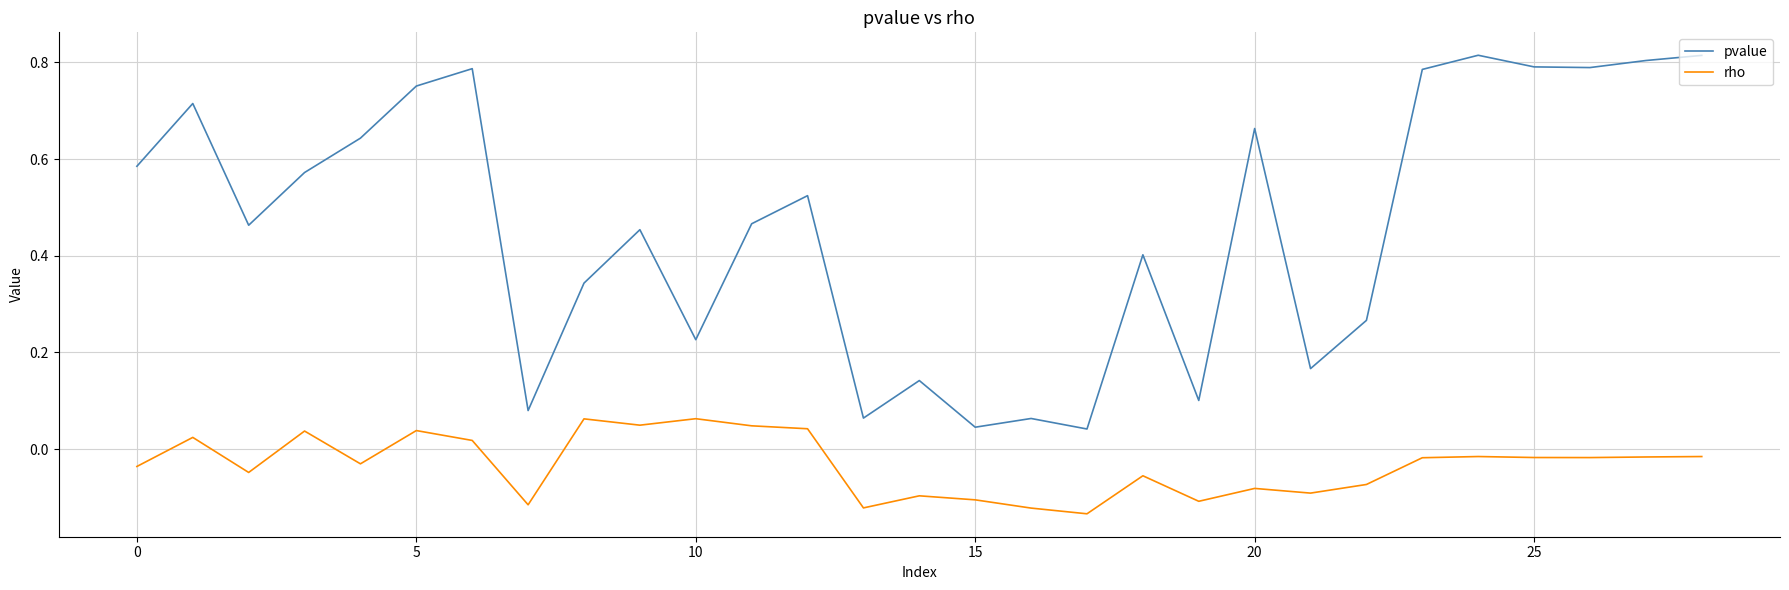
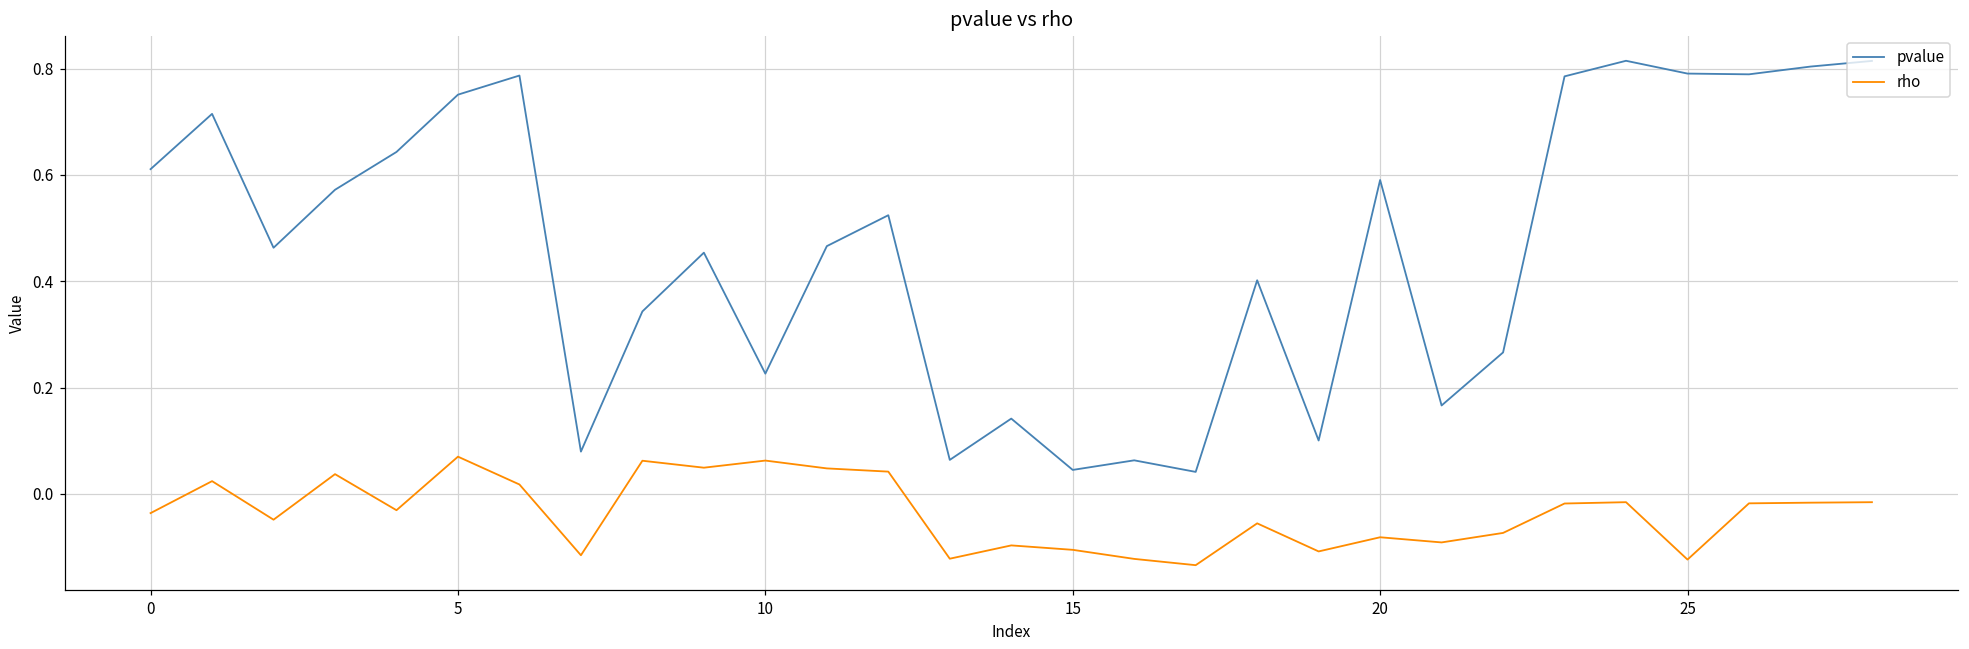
pvalue, 0: 0.59 -> 0.61
rho, 5: 0.04 -> 0.07
pvalue, 20: 0.66 -> 0.59
rho, 25: -0.02 -> -0.12
